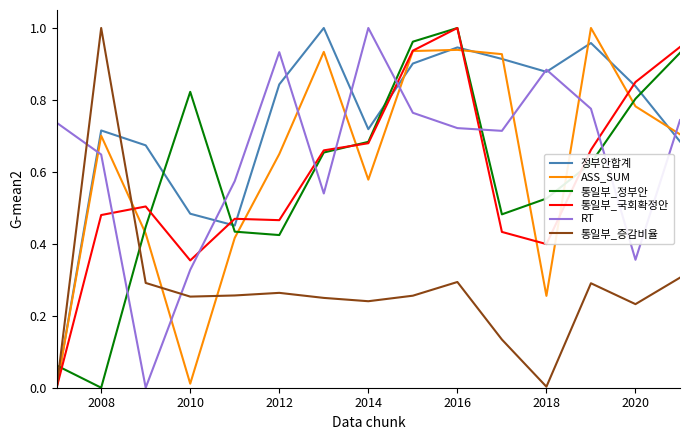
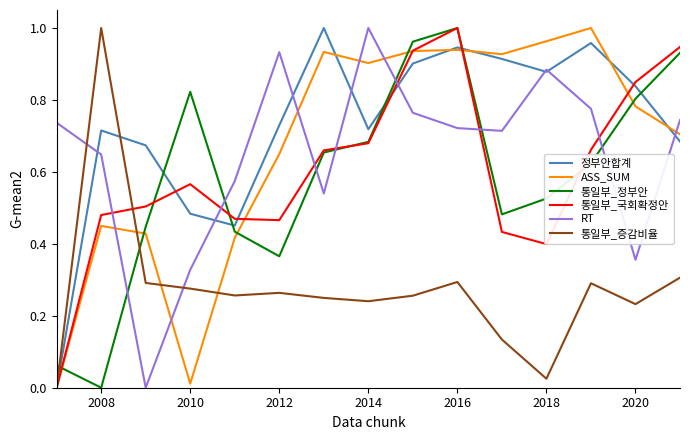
ASS_SUM, 2008: 0.70 -> 0.45
통일부_국회확정안, 2010: 0.35 -> 0.57
통일부_증감비율, 2010: 0.25 -> 0.28
정부안합계, 2012: 0.84 -> 0.73
통일부_정부안, 2012: 0.42 -> 0.37
ASS_SUM, 2014: 0.58 -> 0.90
ASS_SUM, 2018: 0.26 -> 0.96
통일부_증감비율, 2018: 0.00 -> 0.03
